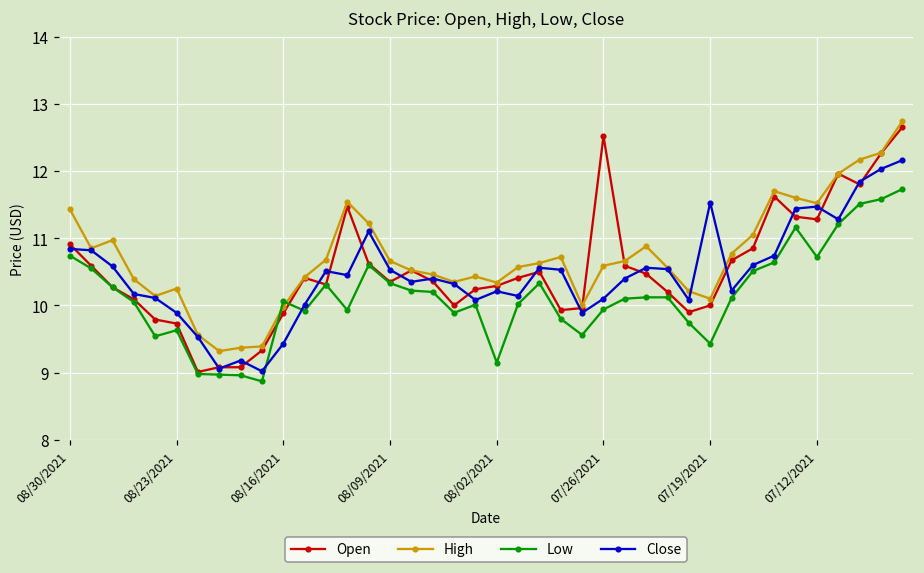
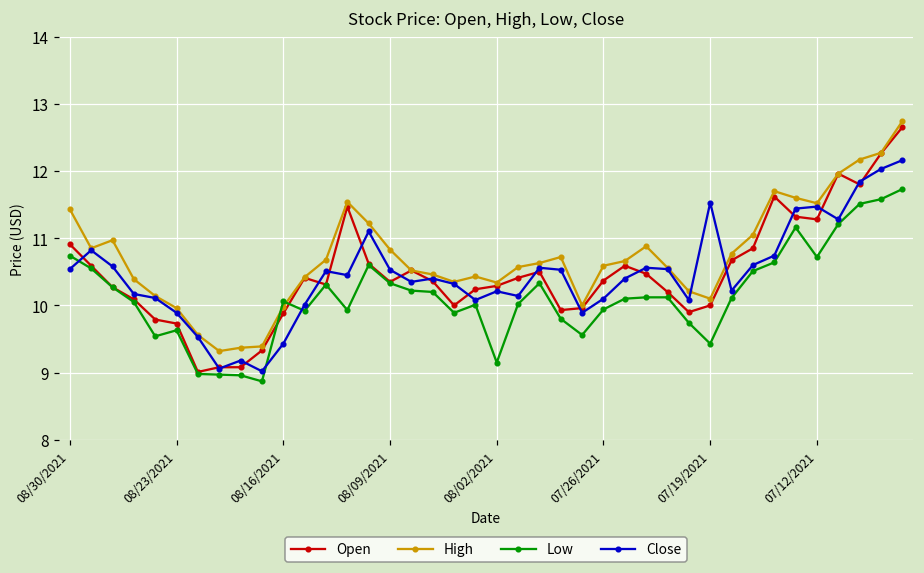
Close, 08/30/2021: 10.8 -> 10.5
High, 08/23/2021: 10.3 -> 10.0
High, 08/09/2021: 10.7 -> 10.8
Open, 07/26/2021: 12.5 -> 10.4
